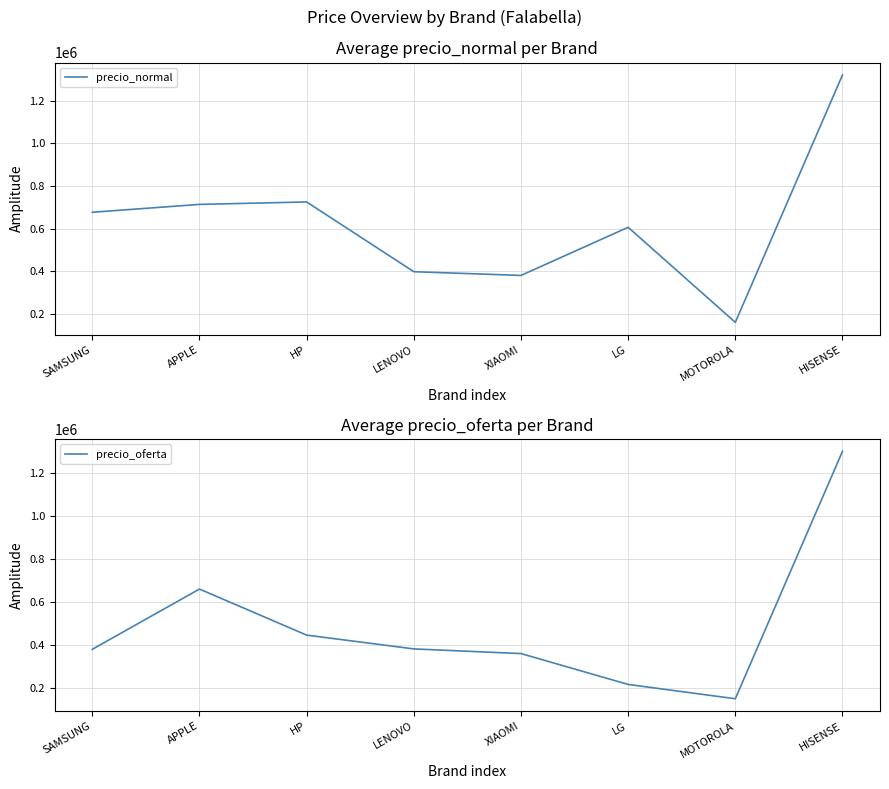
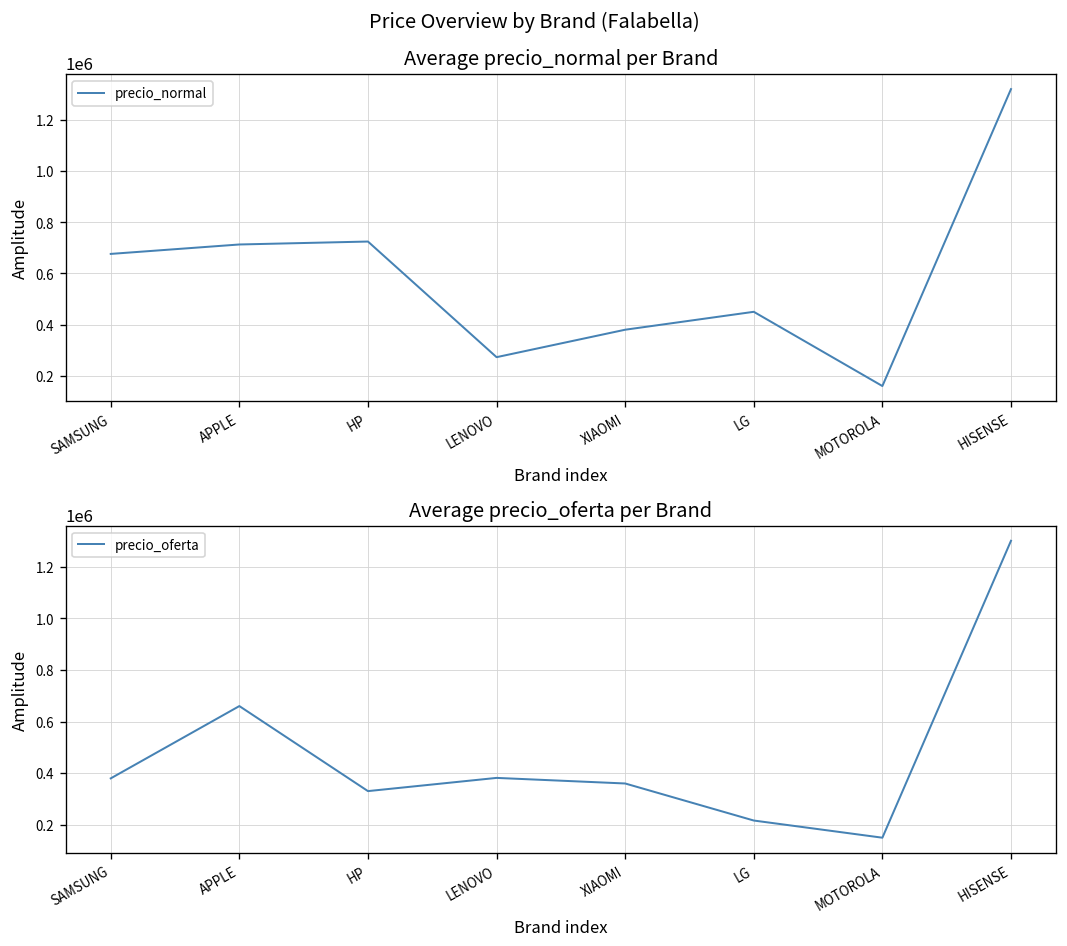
Average precio_normal per Brand, LENOVO: 400000 -> 270000
Average precio_normal per Brand, LG: 610000 -> 450000
Average precio_oferta per Brand, HP: 450000 -> 330000
